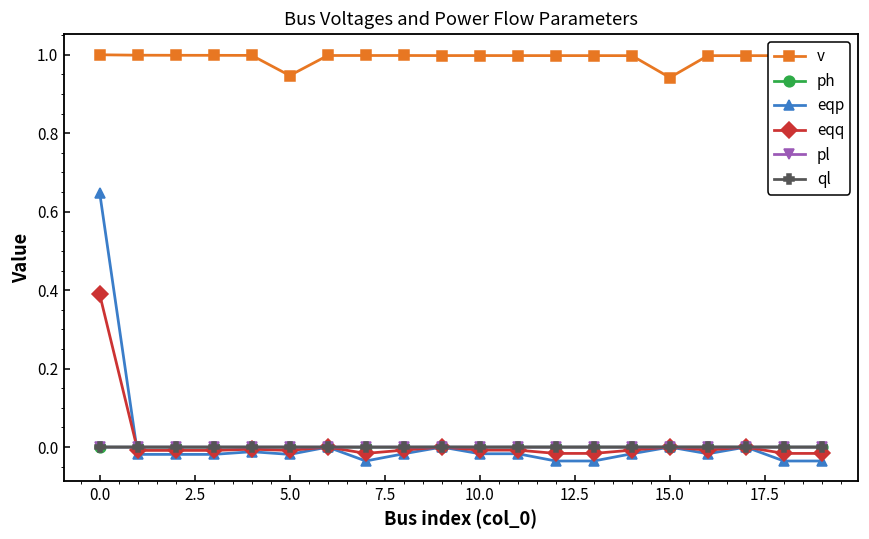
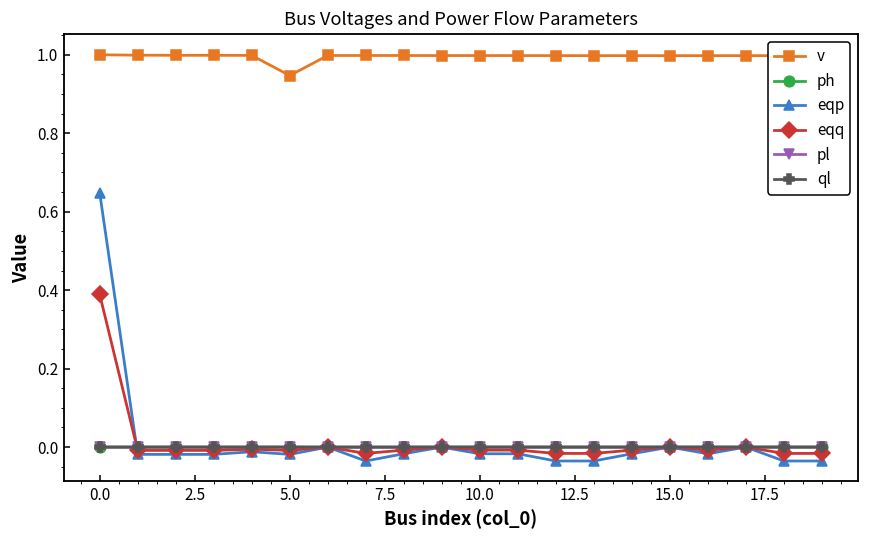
v, 15.0: 0.94 -> 1.00
